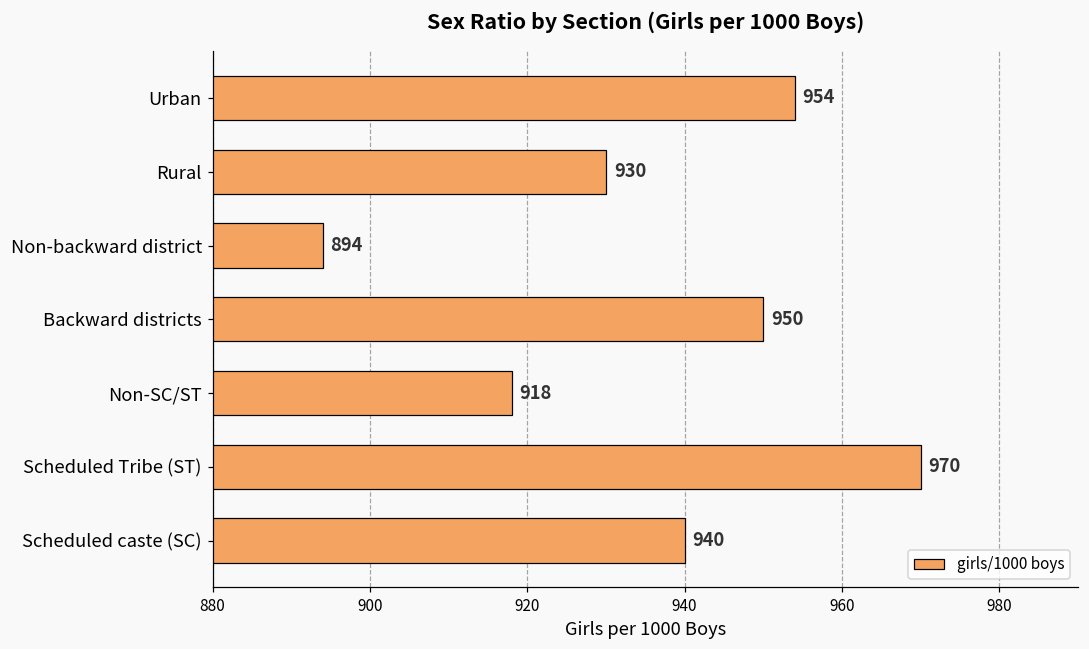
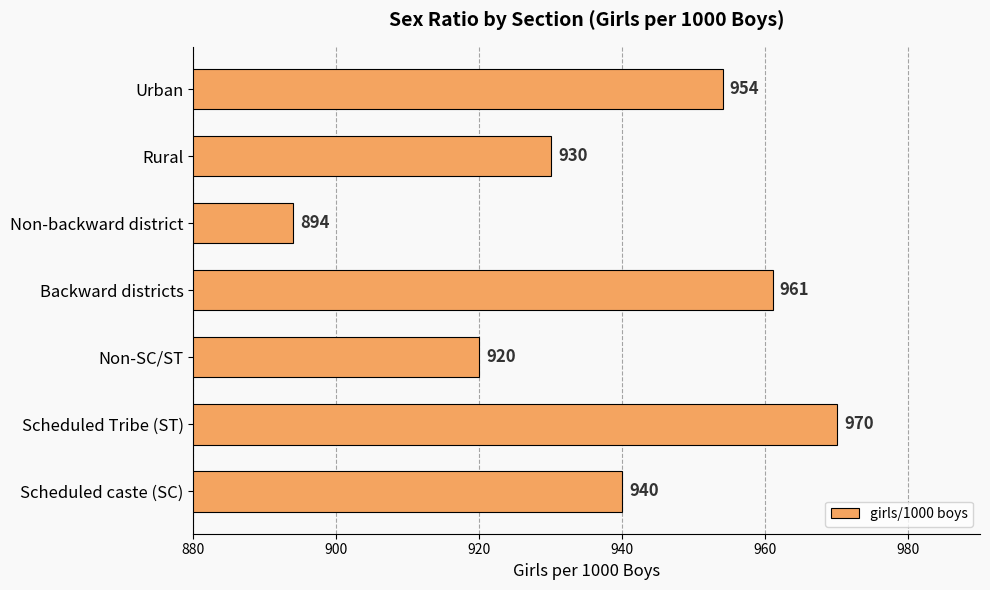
Backward districts: 950 -> 961
Non-SC/ST: 918 -> 920
